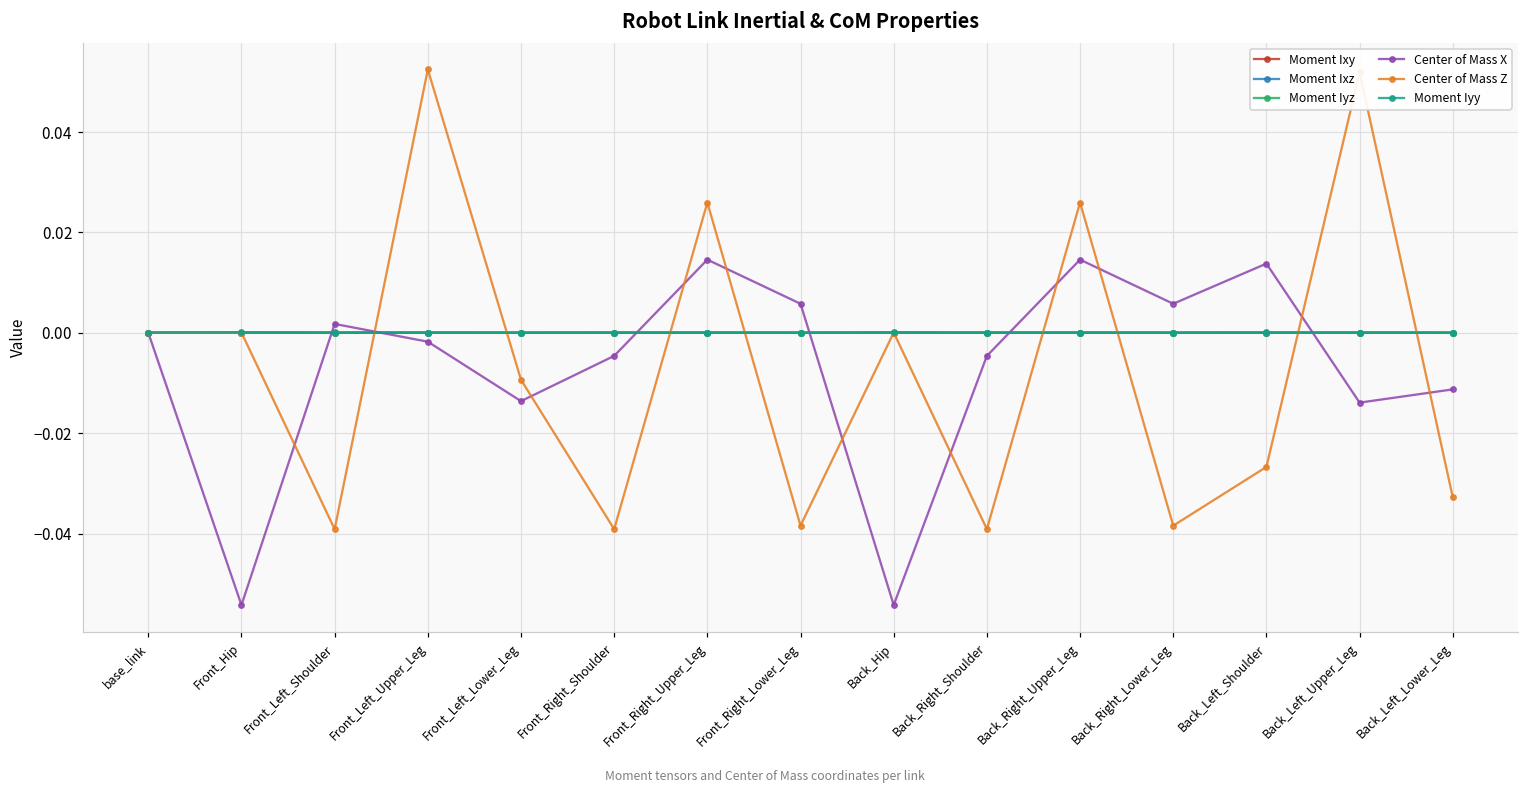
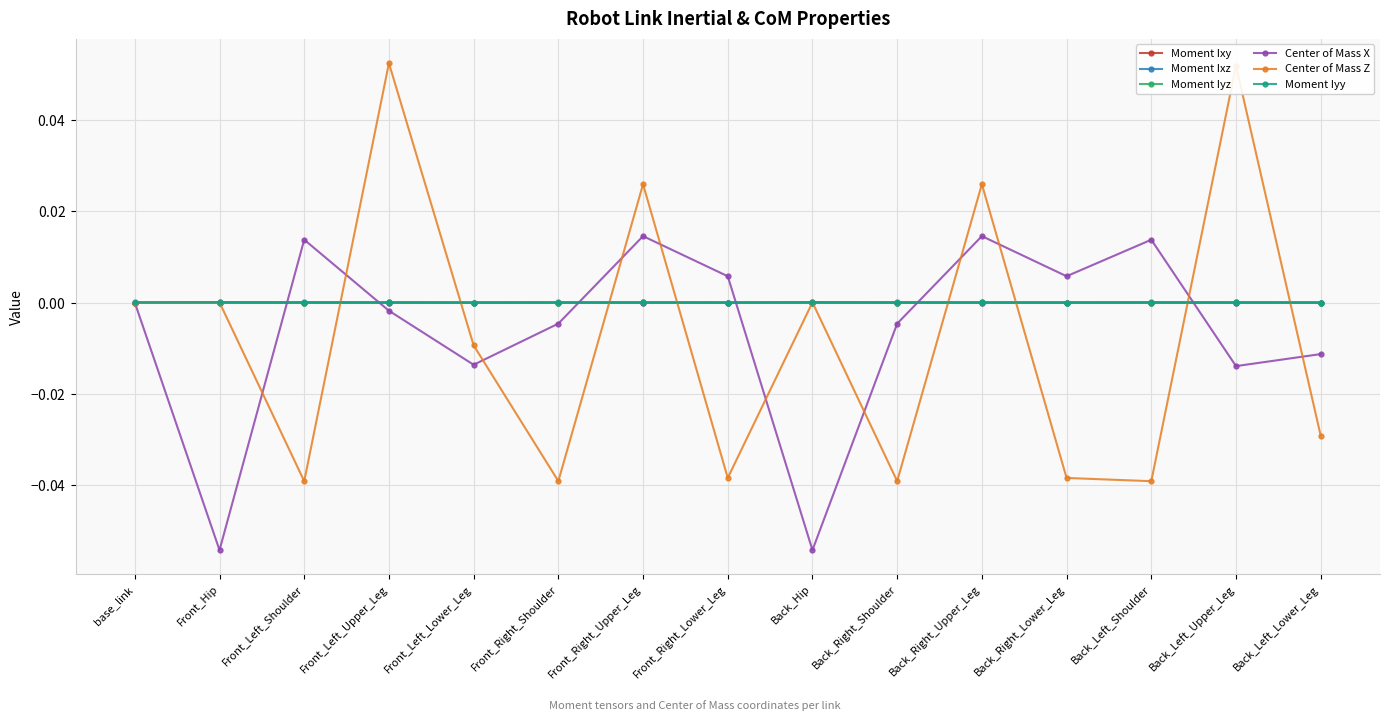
Center of Mass X, Front_Left_Shoulder: 0.002 -> 0.014
Center of Mass Z, Back_Left_Shoulder: -0.027 -> -0.039
Center of Mass Z, Back_Left_Lower_Leg: -0.033 -> -0.029
